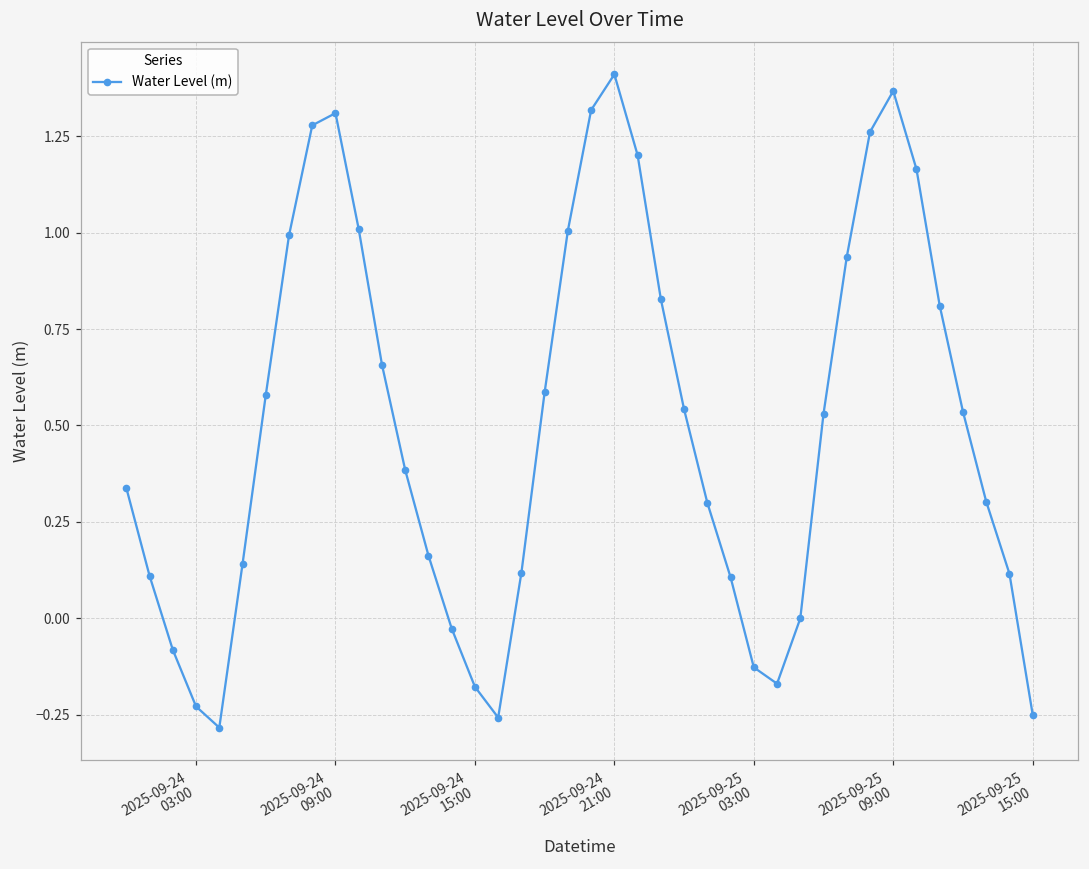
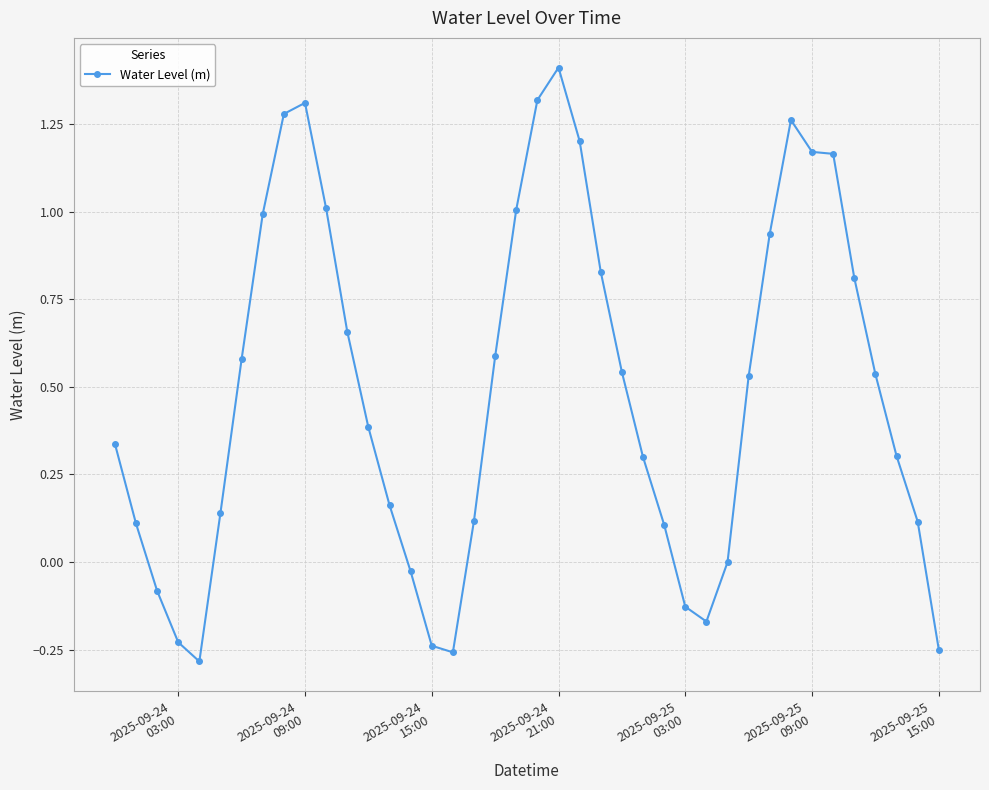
2025-09-24 15:00: -0.18 -> -0.24
2025-09-25 09:00: 1.37 -> 1.17
